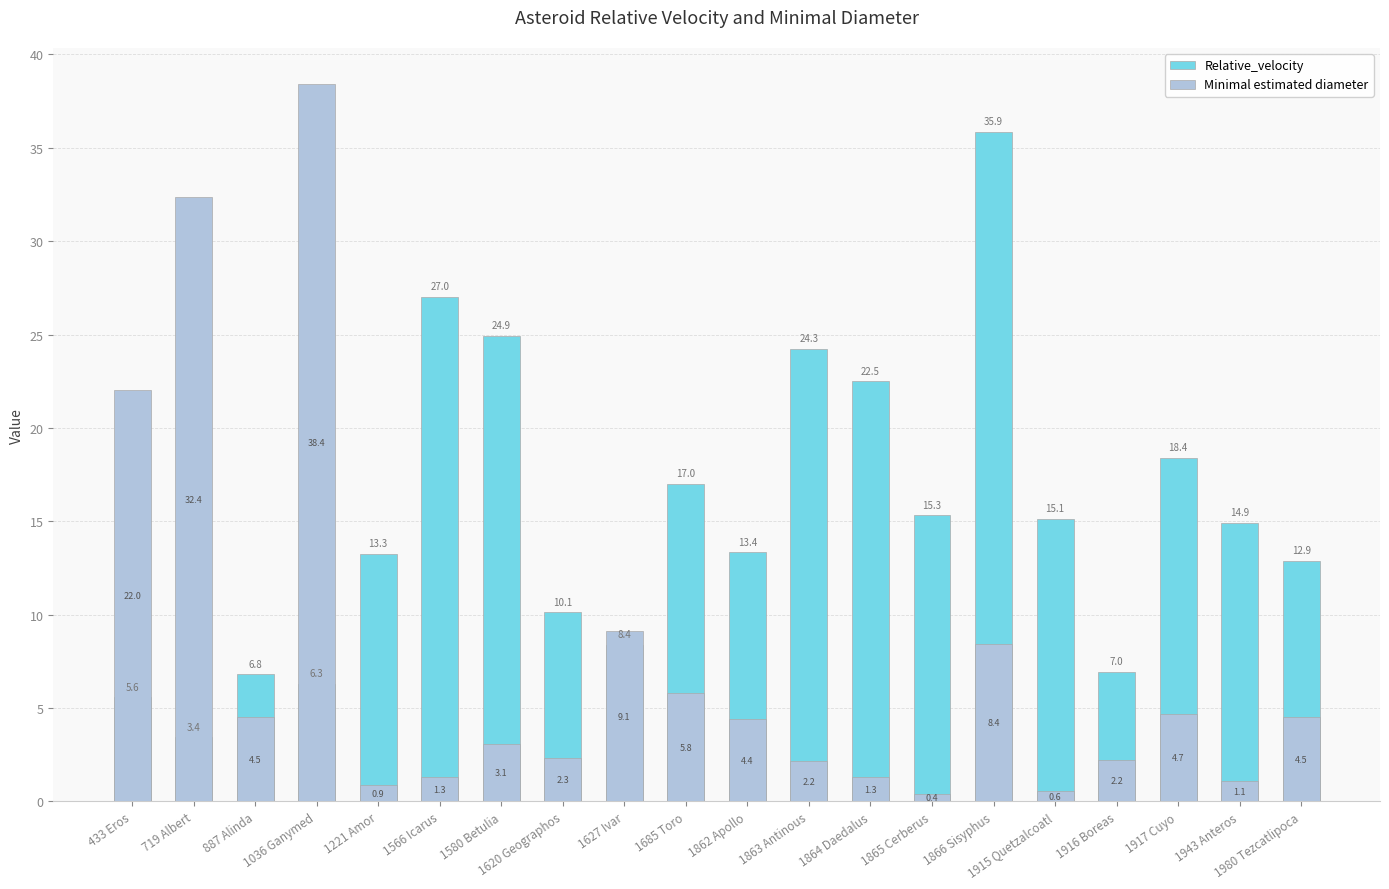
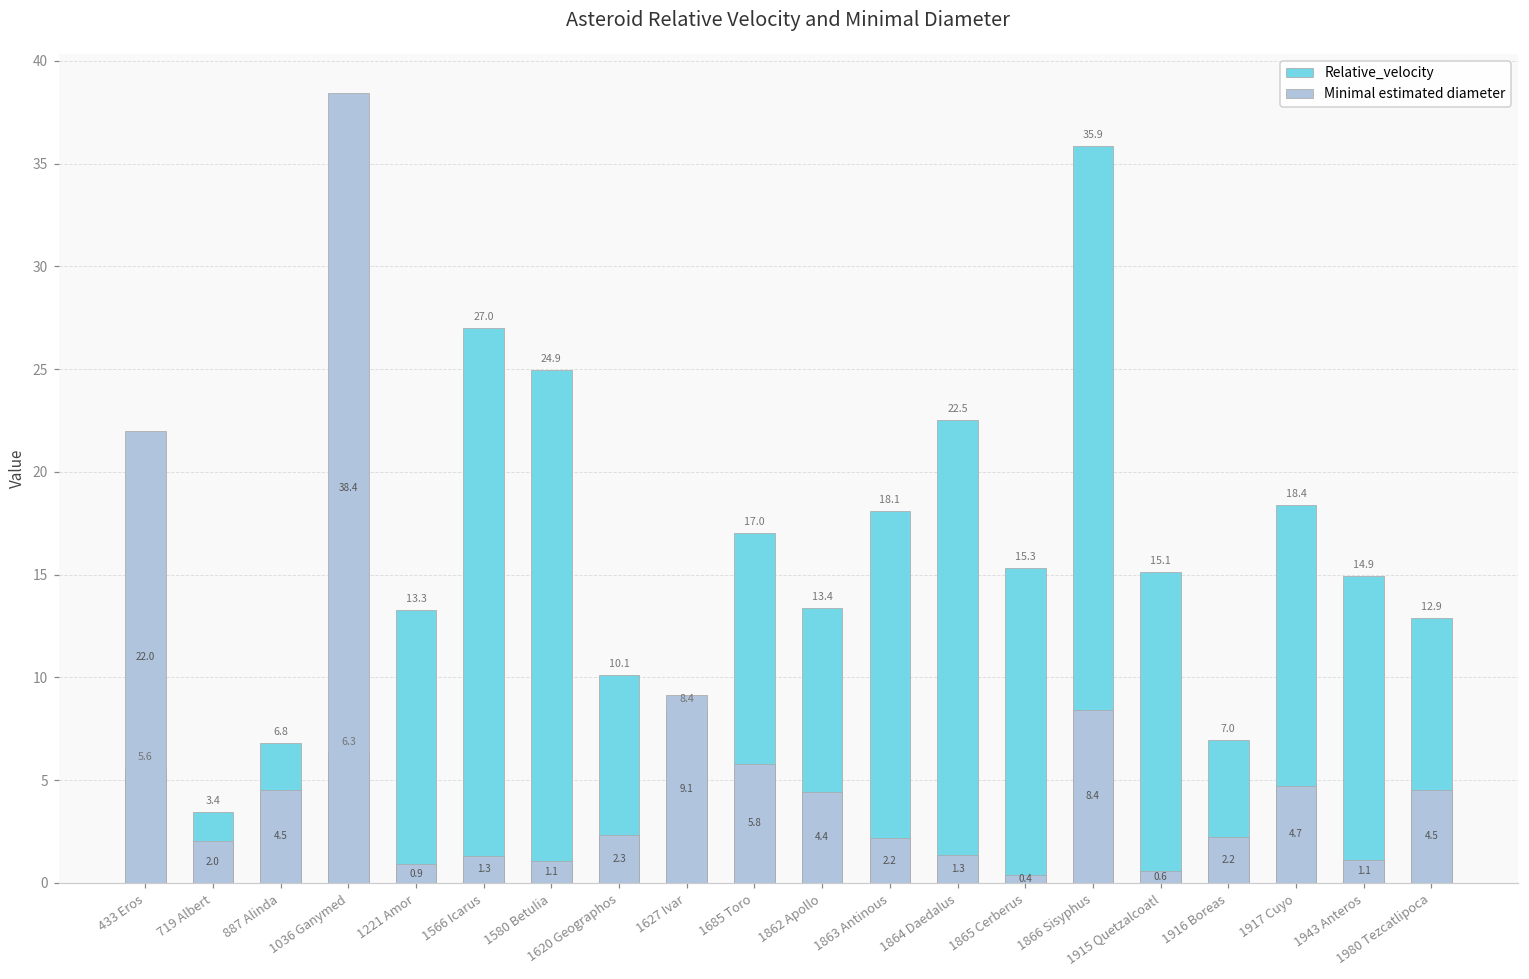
Minimal estimated diameter, 719 Albert: 32.4 -> 2.0
Minimal estimated diameter, 1580 Betulia: 3.1 -> 1.1
Relative_velocity, 1863 Antinous: 24.3 -> 18.1
